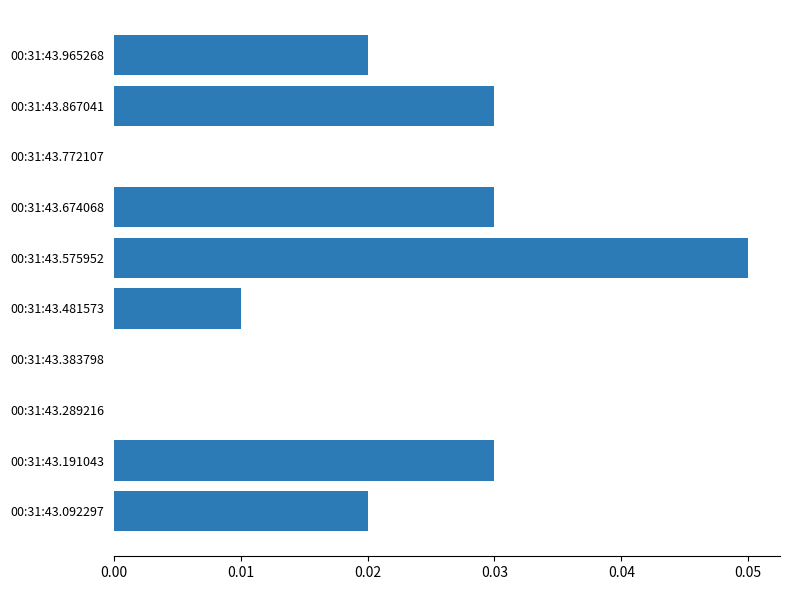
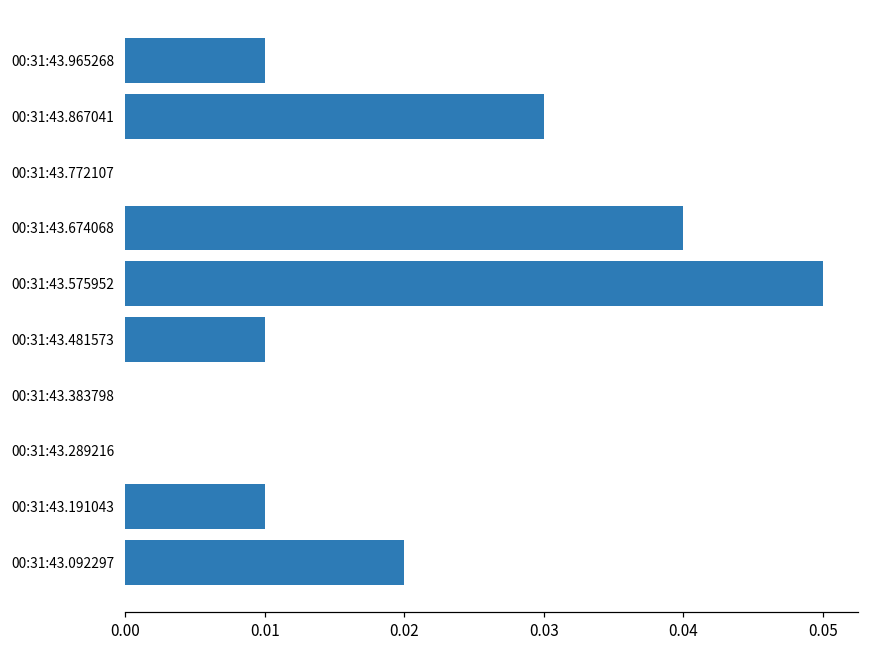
00:31:43.965268: 0.02 -> 0.01
00:31:43.674068: 0.03 -> 0.04
00:31:43.191043: 0.03 -> 0.01
